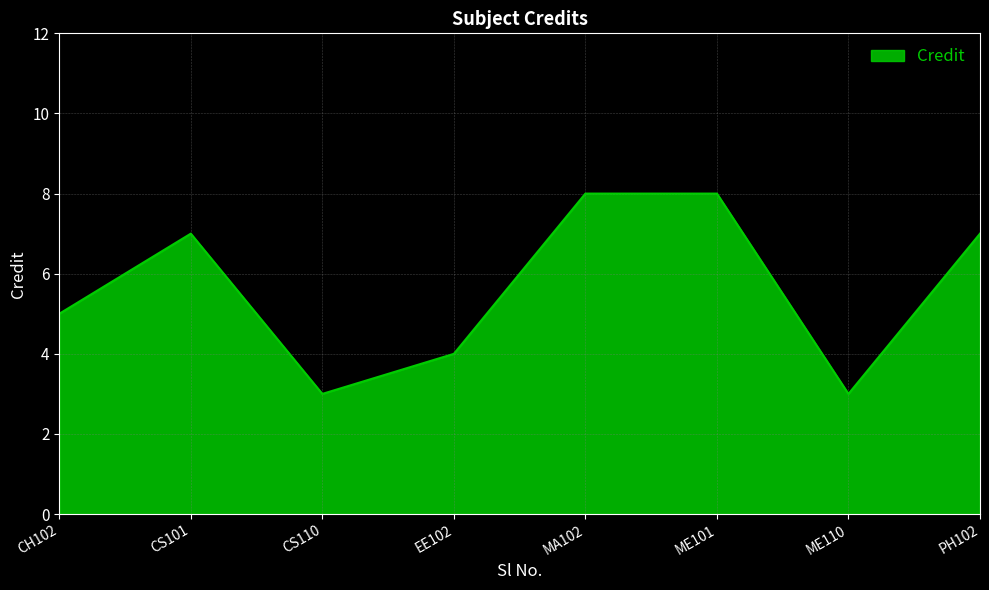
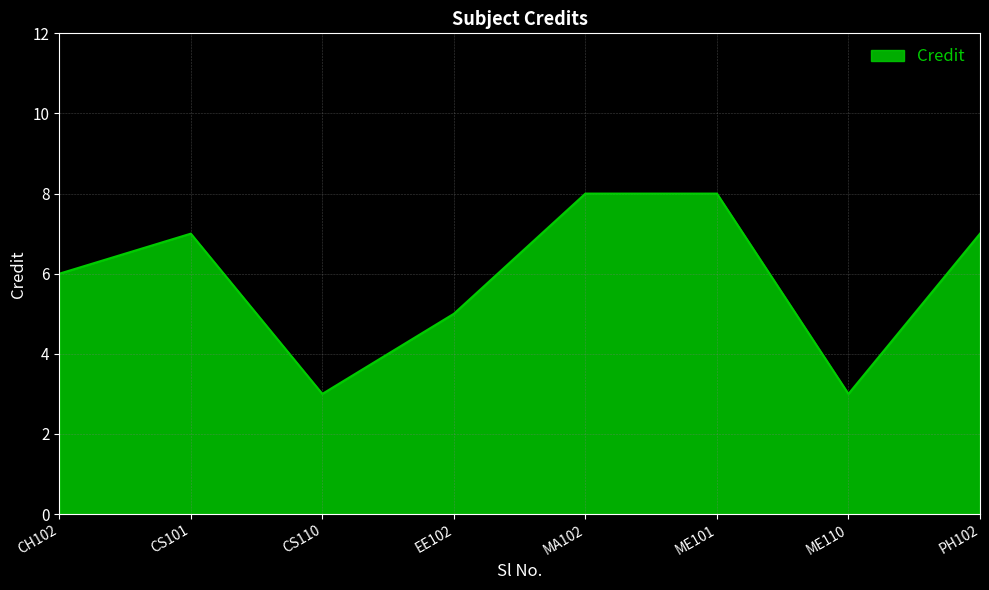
CH102: 5 -> 6
EE102: 4 -> 5
